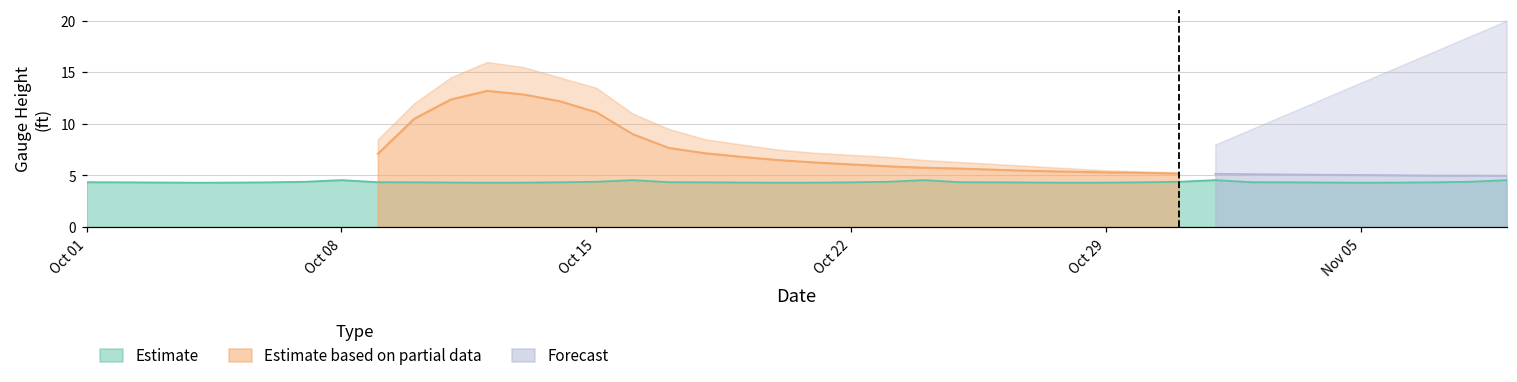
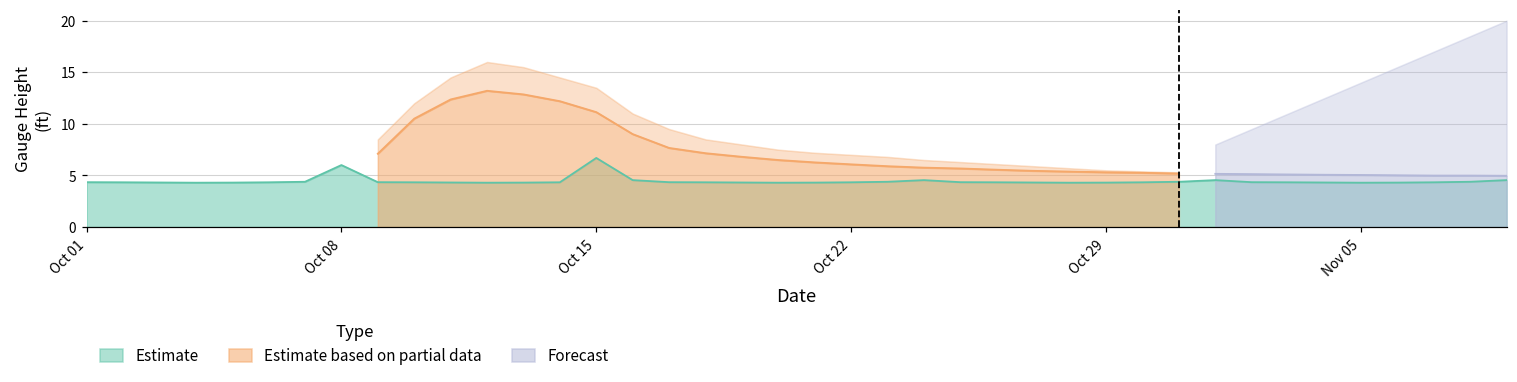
Estimate, Oct 08: 5 -> 6
Estimate, Oct 15: 4 -> 7
